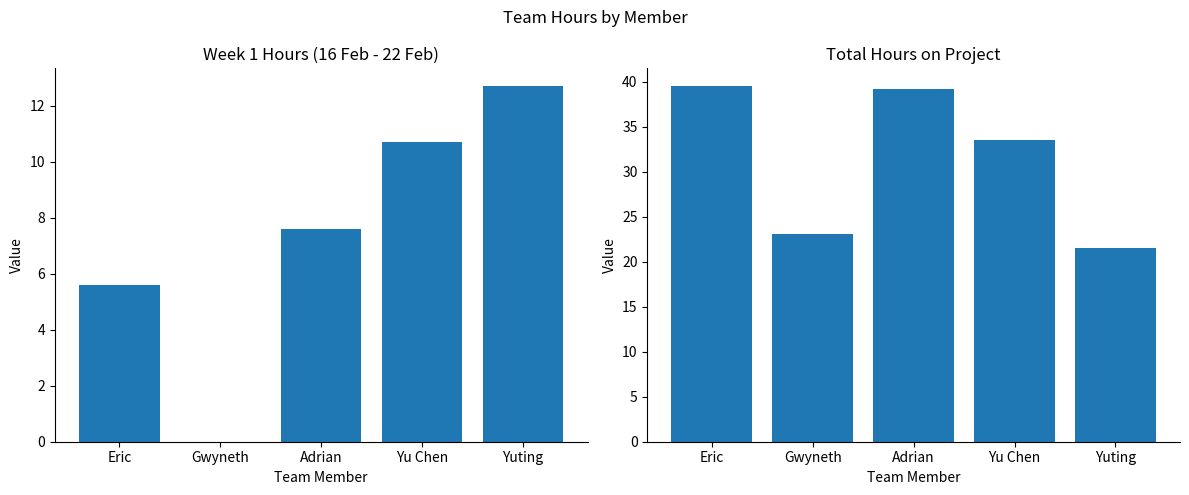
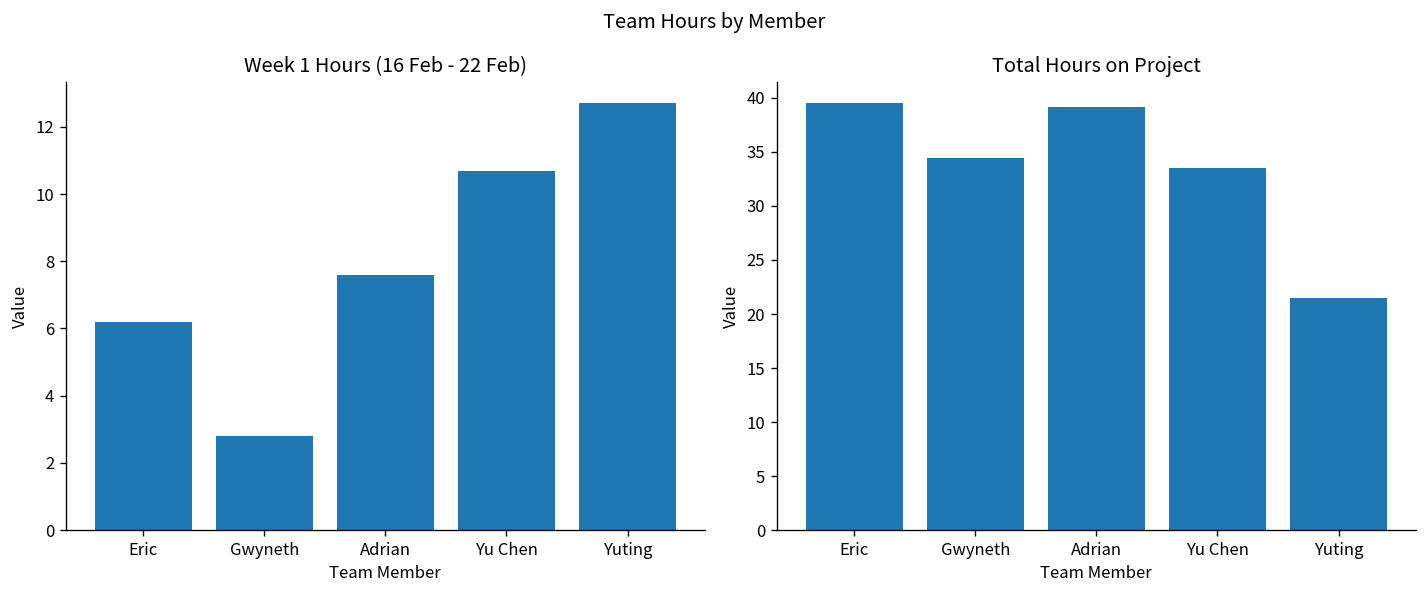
Week 1 Hours (16 Feb - 22 Feb), Eric: 5.6 -> 6.2
Week 1 Hours (16 Feb - 22 Feb), Gwyneth: 0.0 -> 2.8
Total Hours on Project, Gwyneth: 23 -> 34
